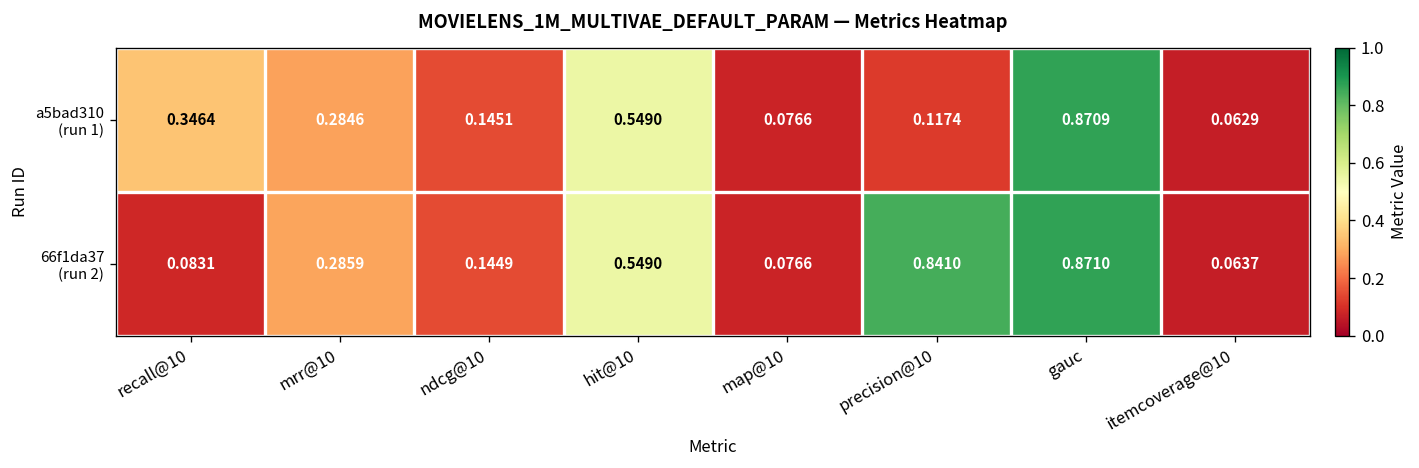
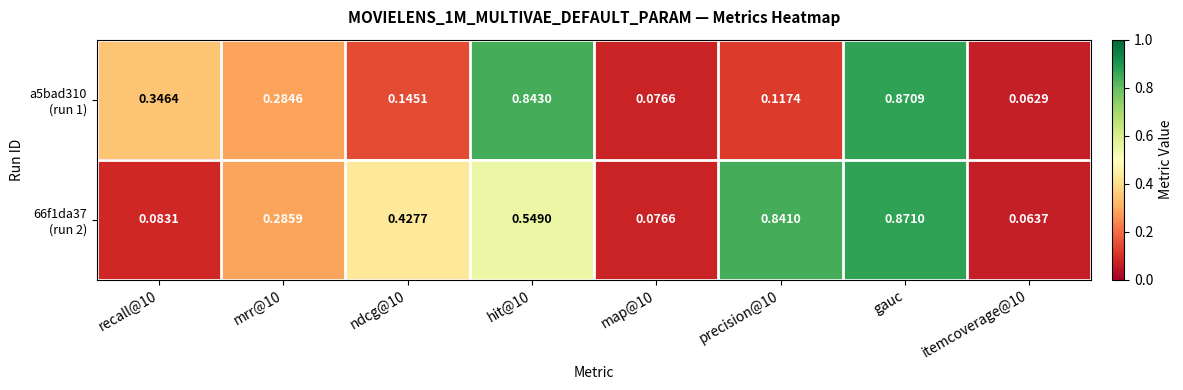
a5bad310 (run 1), hit@10: 0.5490 -> 0.8430
66f1da37 (run 2), ndcg@10: 0.1449 -> 0.4277
